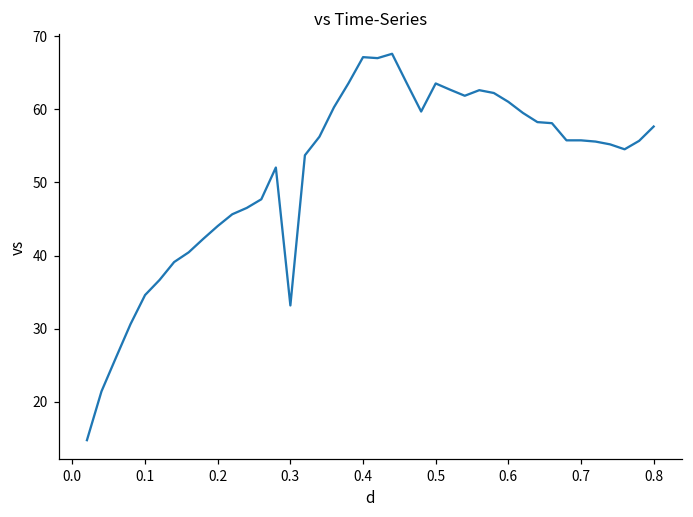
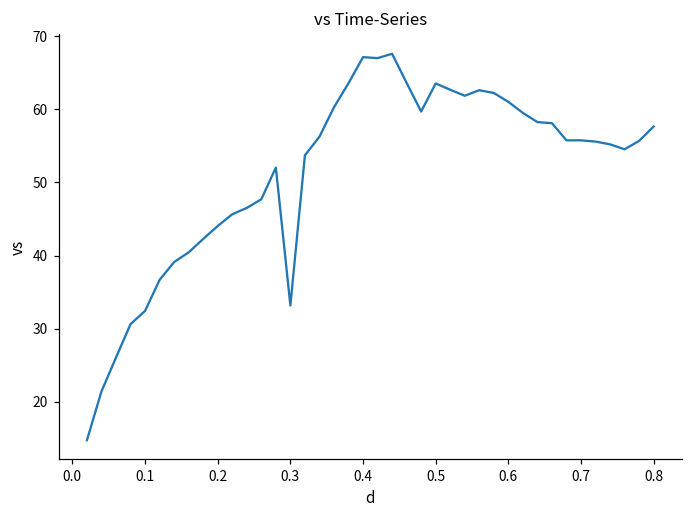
0.1: 35 -> 32
